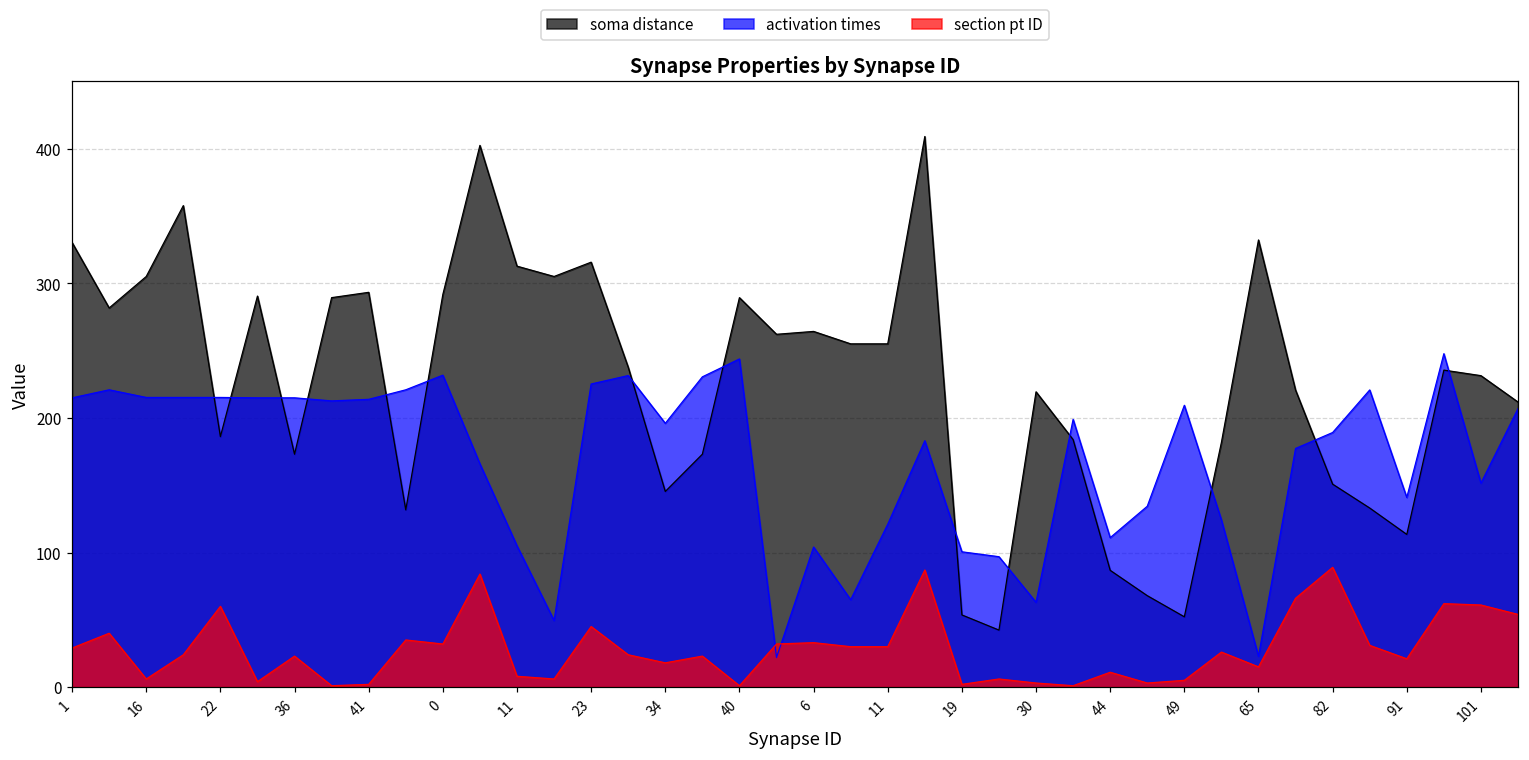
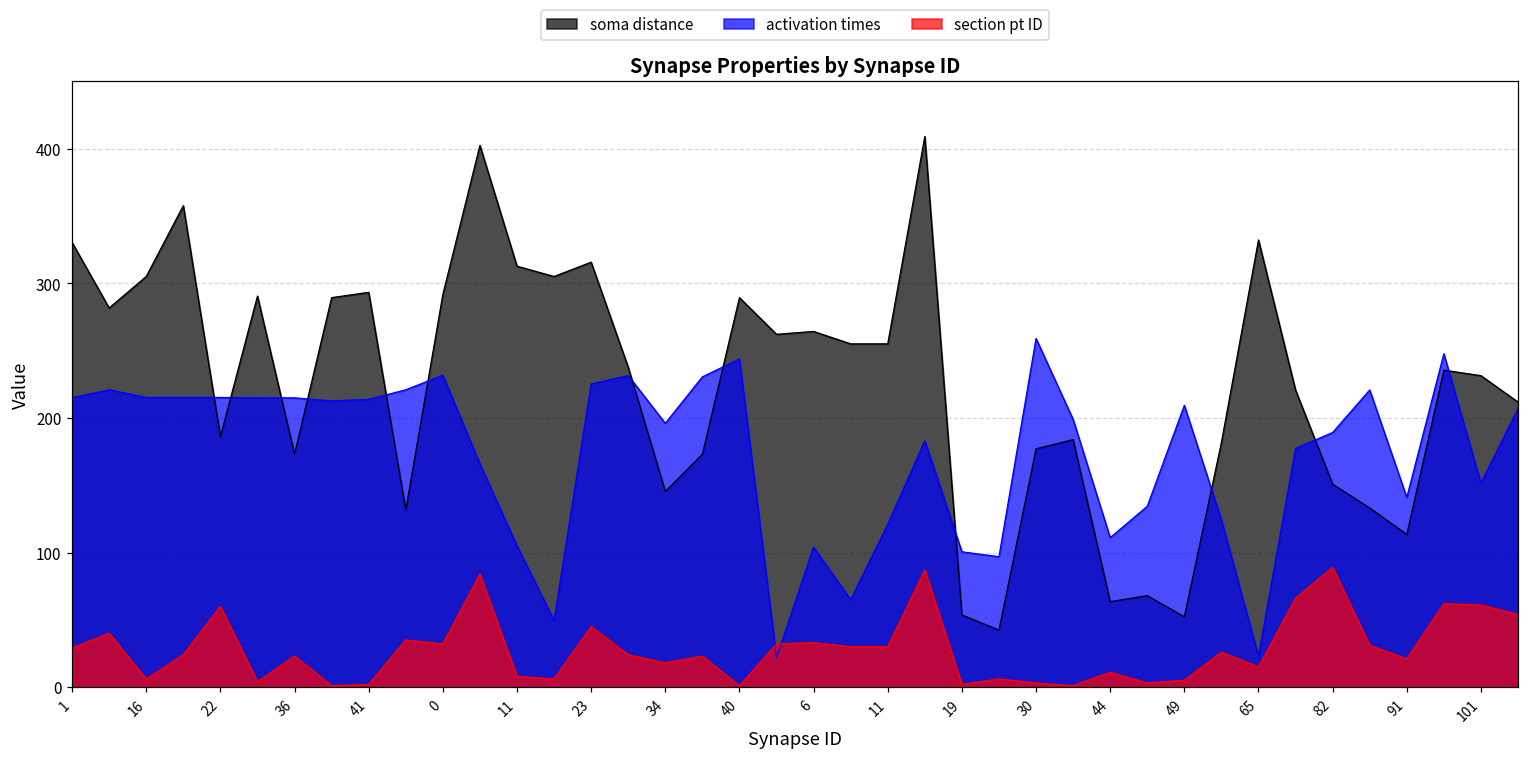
soma distance, 30: 219 -> 177
activation times, 30: 63 -> 259
soma distance, 44: 87 -> 63
